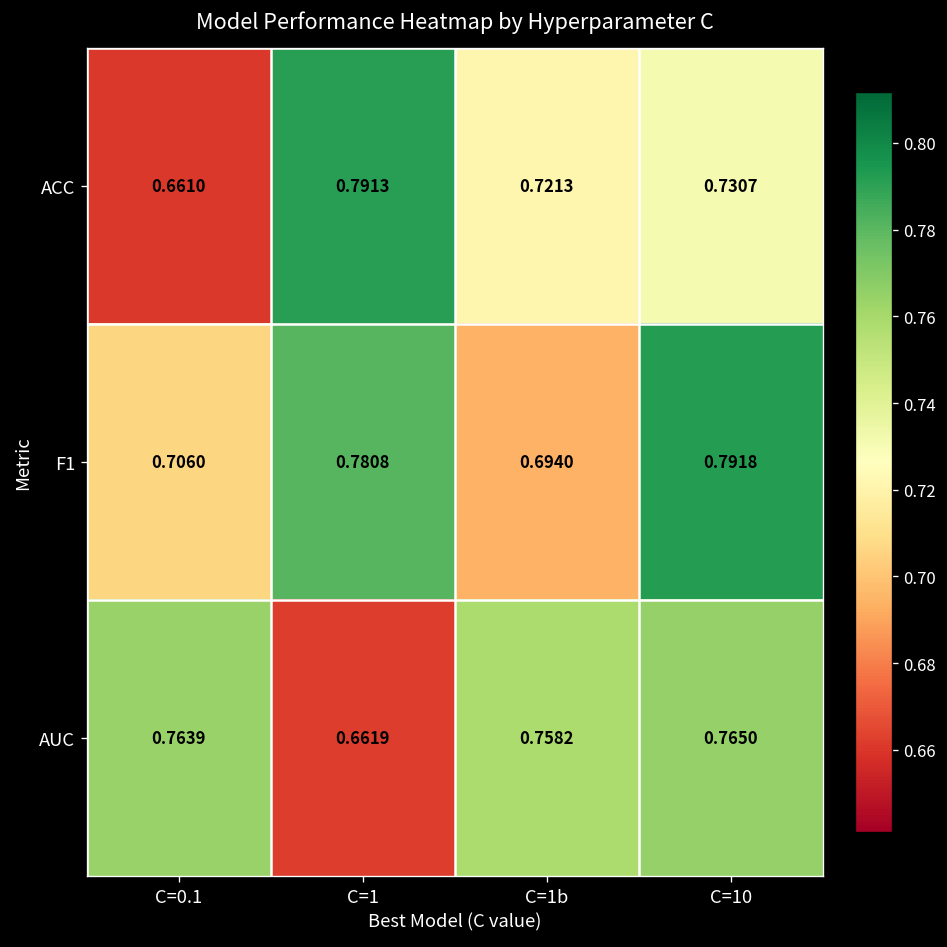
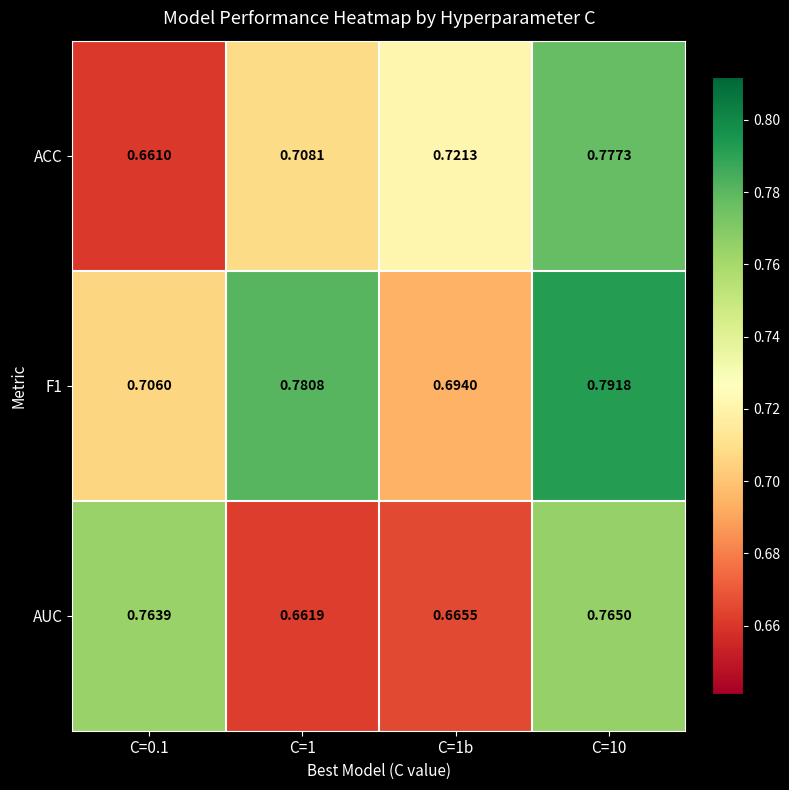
ACC, C=1: 0.7913 -> 0.7081
ACC, C=10: 0.7307 -> 0.7773
AUC, C=1b: 0.7582 -> 0.6655
